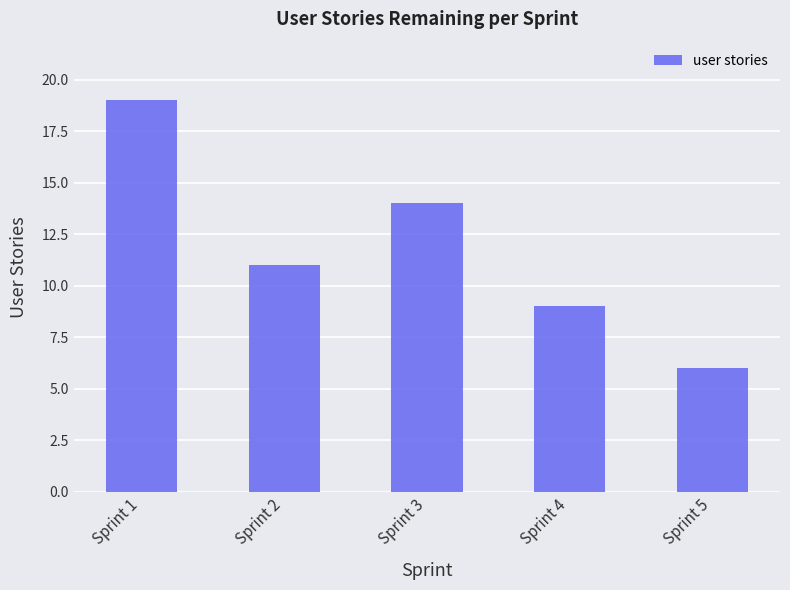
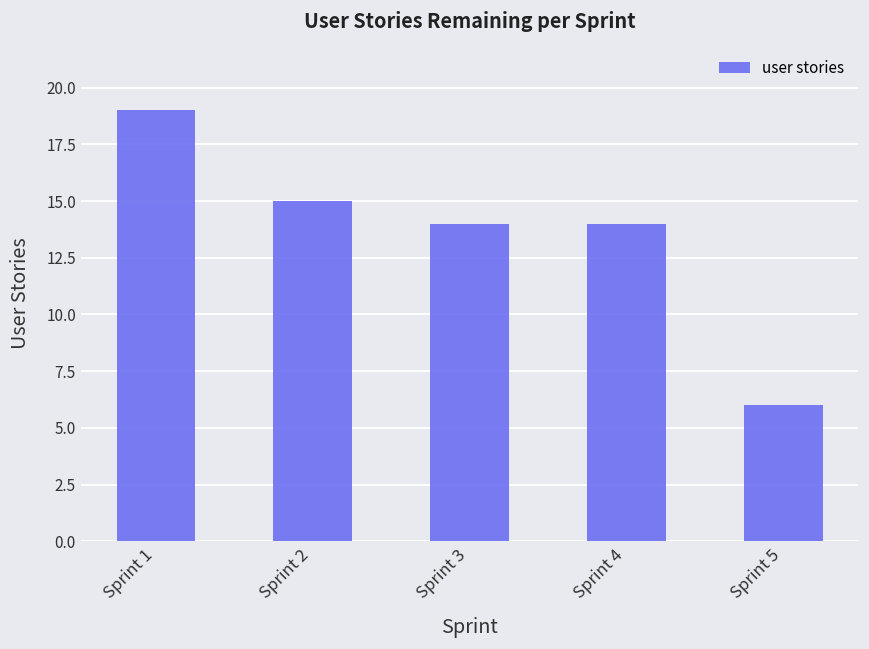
Sprint 2: 11 -> 15
Sprint 4: 9 -> 14
